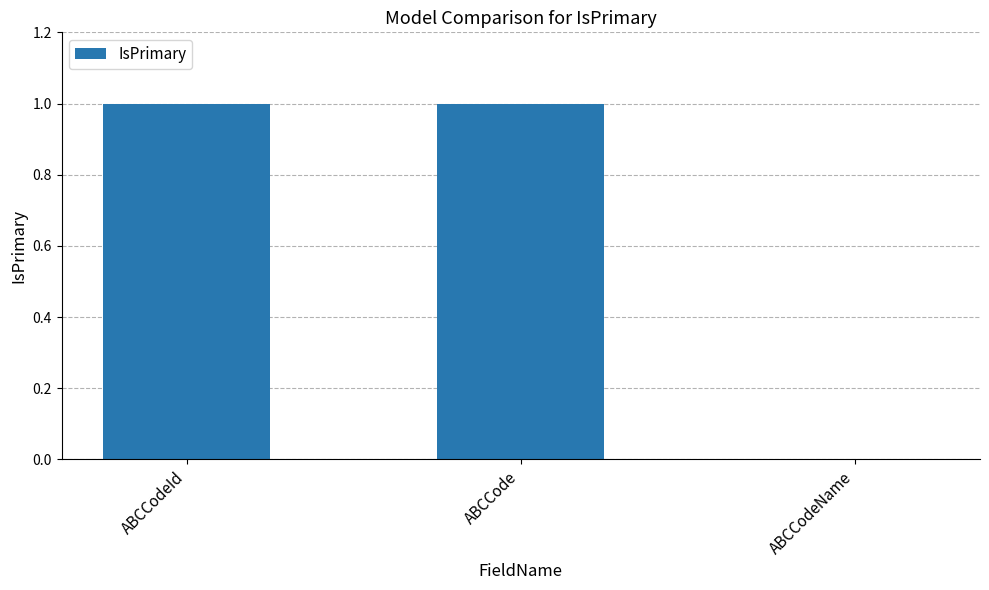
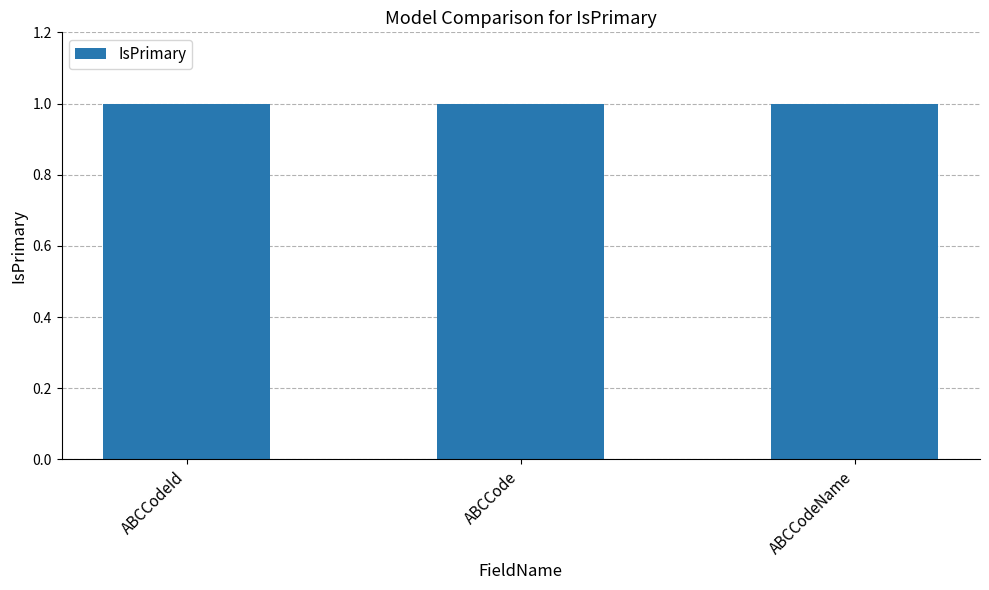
ABCCodeName: 0 -> 1
